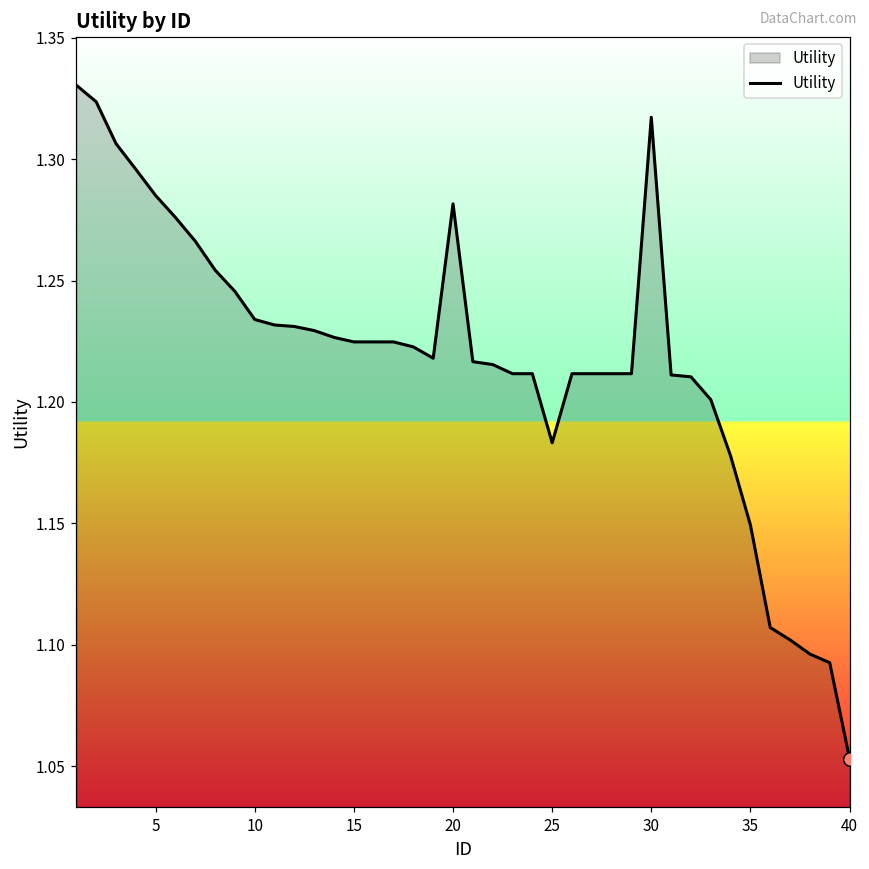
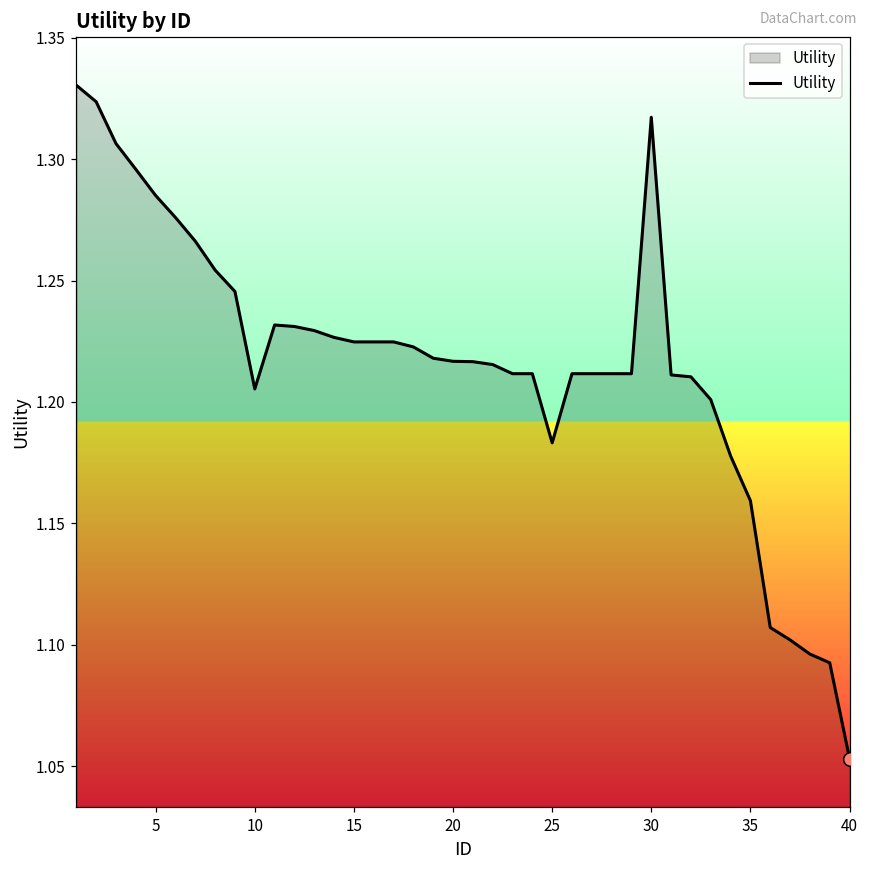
Utility, 10: 1.234 -> 1.205
Utility, 20: 1.282 -> 1.217
Utility, 35: 1.149 -> 1.159
